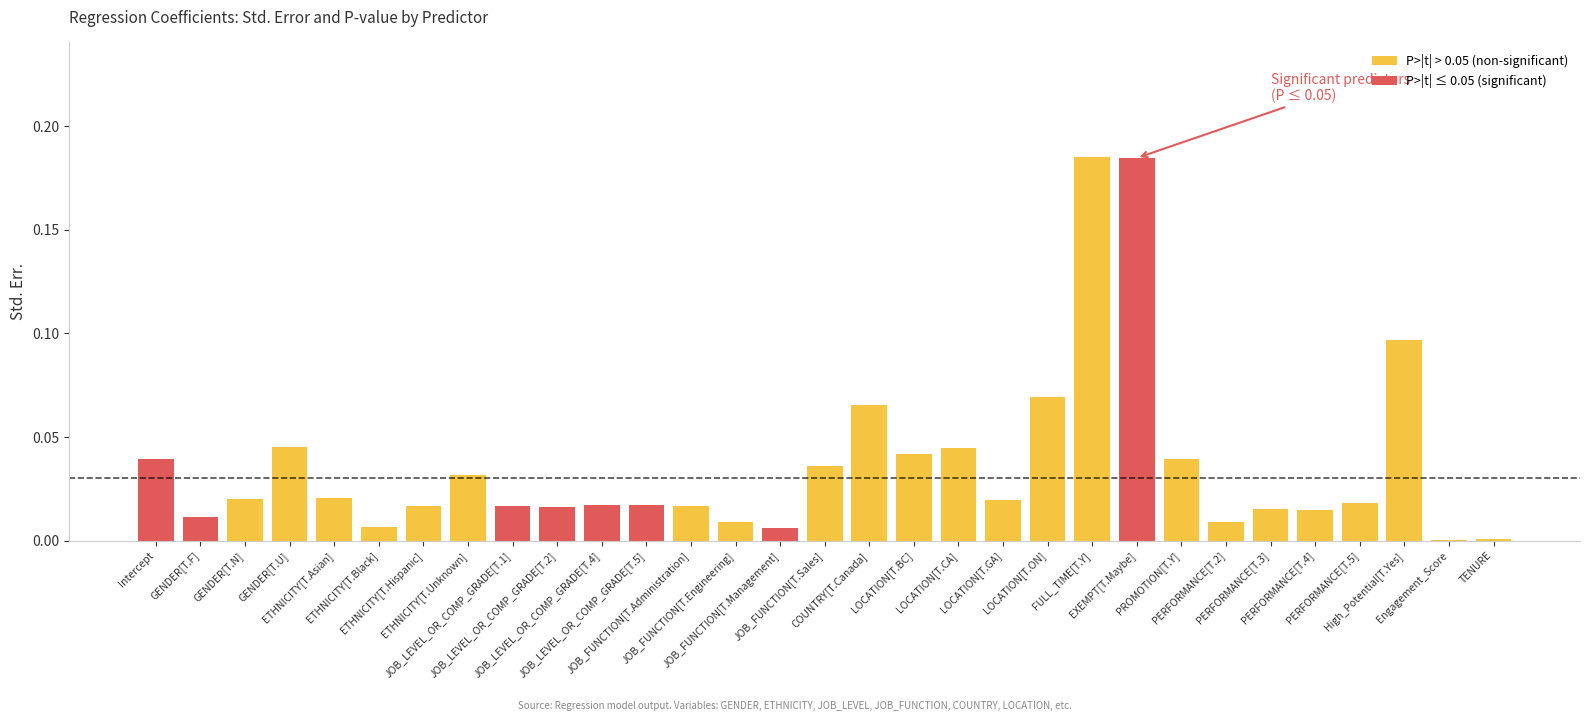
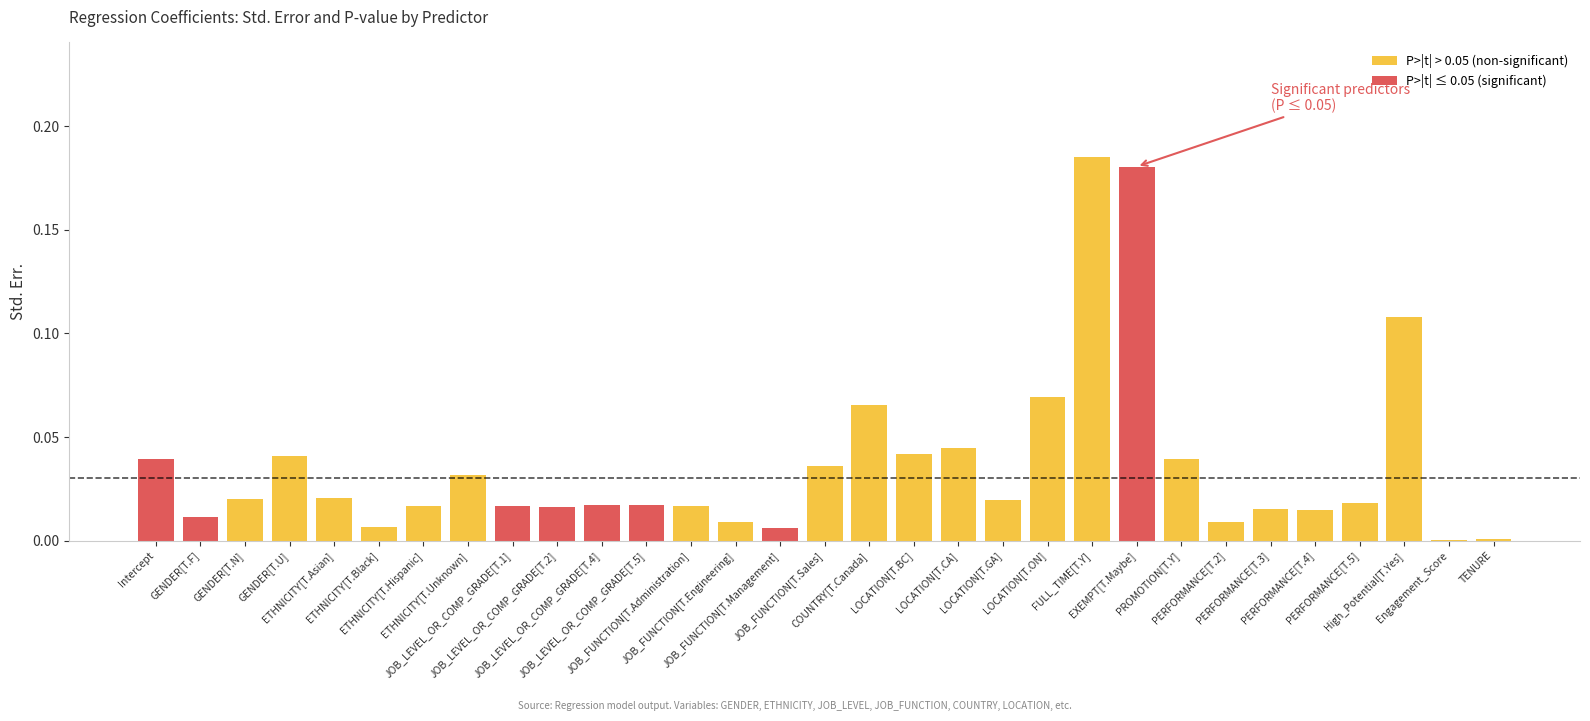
P>|t| > 0.05 (non-significant), GENDER[T.U]: 0.045 -> 0.041
P>|t| ≤ 0.05 (significant), EXEMPT[T.Maybe]: 0.185 -> 0.181
P>|t| > 0.05 (non-significant), High_Potential[T.Yes]: 0.097 -> 0.108
